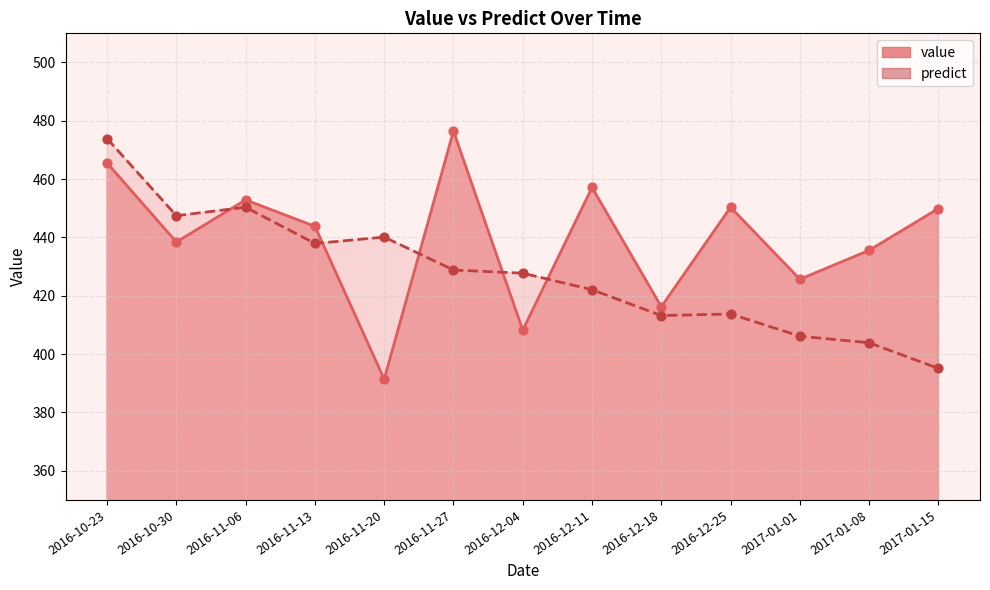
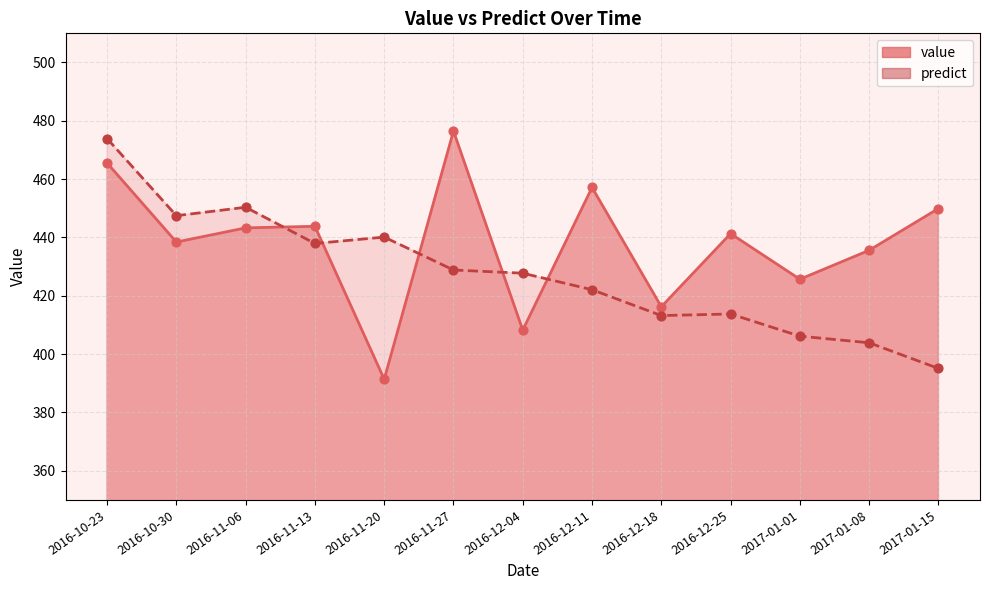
value, 2016-11-06: 453 -> 443
value, 2016-12-25: 450 -> 441
